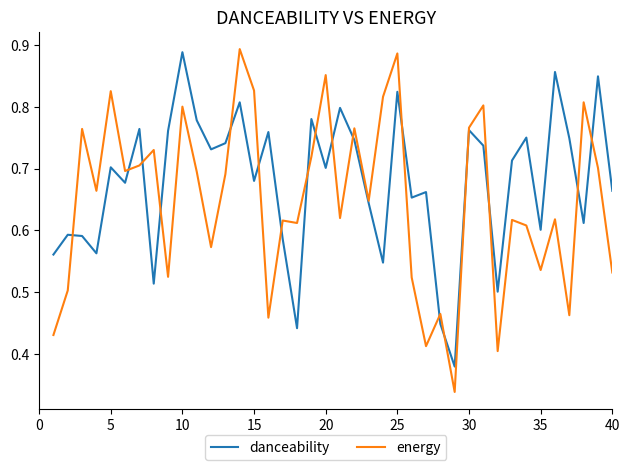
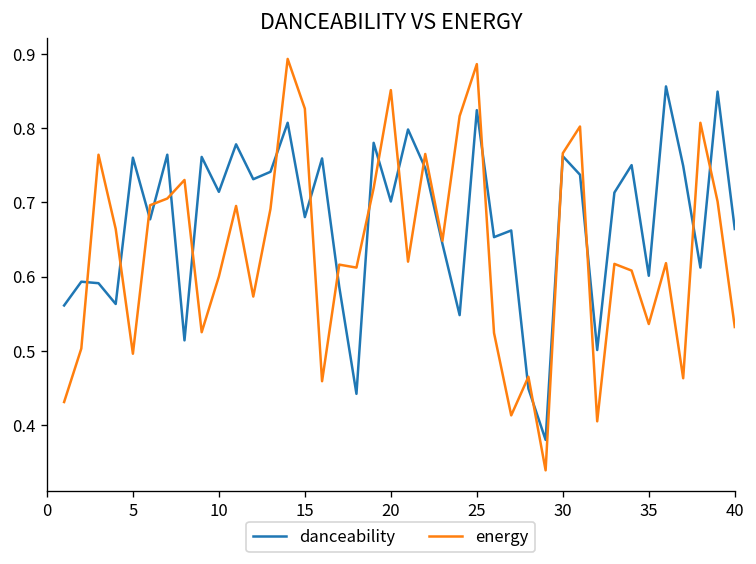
danceability, 5: 0.70 -> 0.76
energy, 5: 0.83 -> 0.50
danceability, 10: 0.89 -> 0.71
energy, 10: 0.8 -> 0.6
